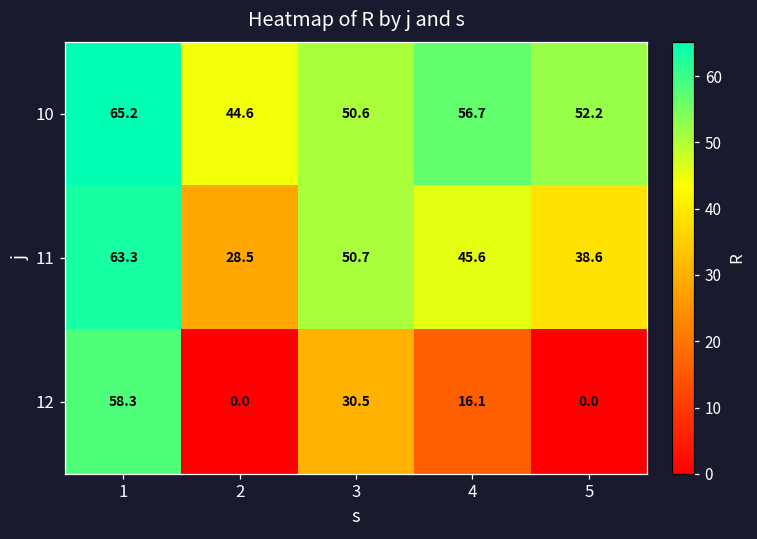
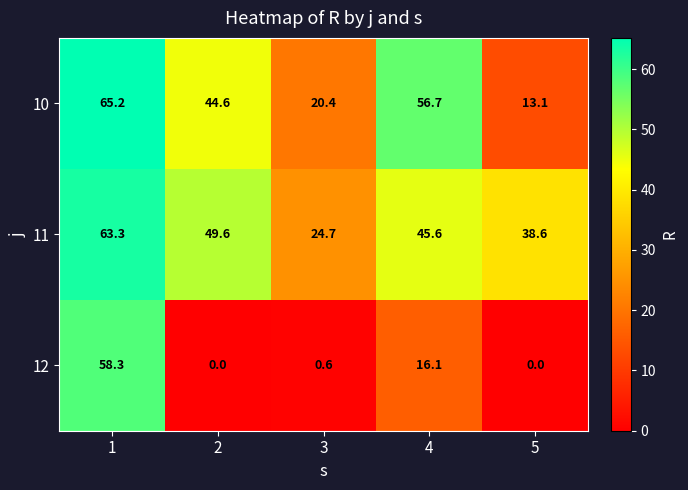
10, 3: 50.6 -> 20.4
10, 5: 52.2 -> 13.1
11, 2: 28.5 -> 49.6
11, 3: 50.7 -> 24.7
12, 3: 30.5 -> 0.6
